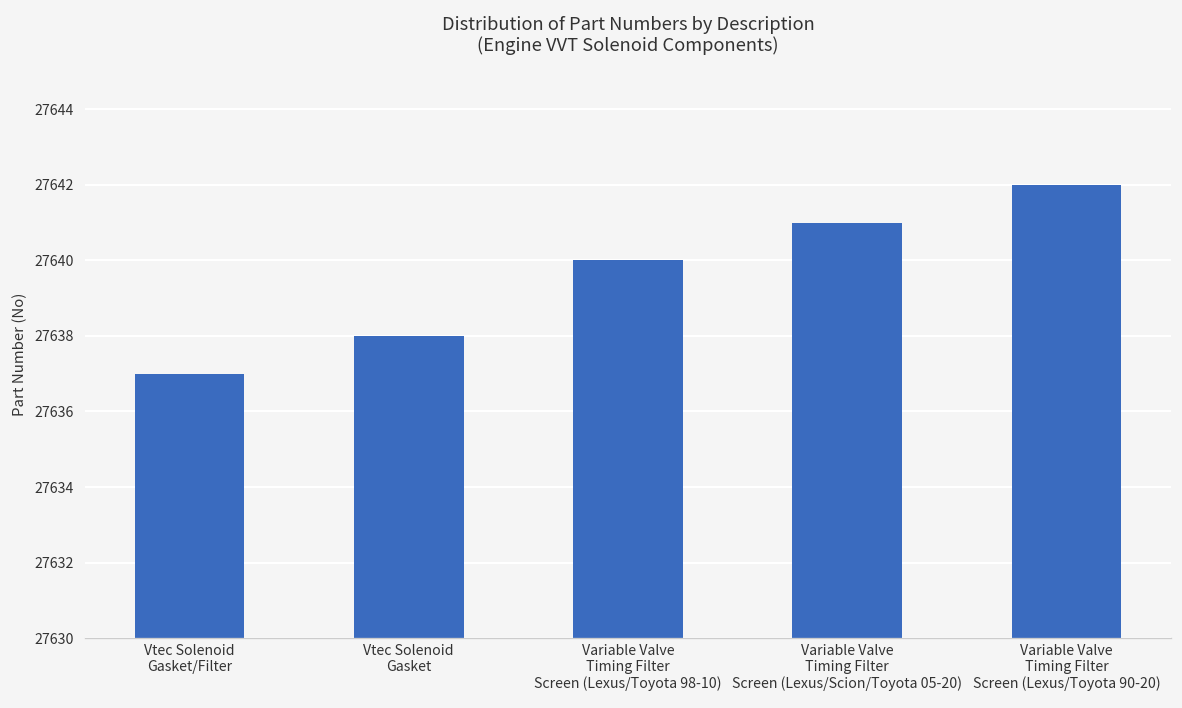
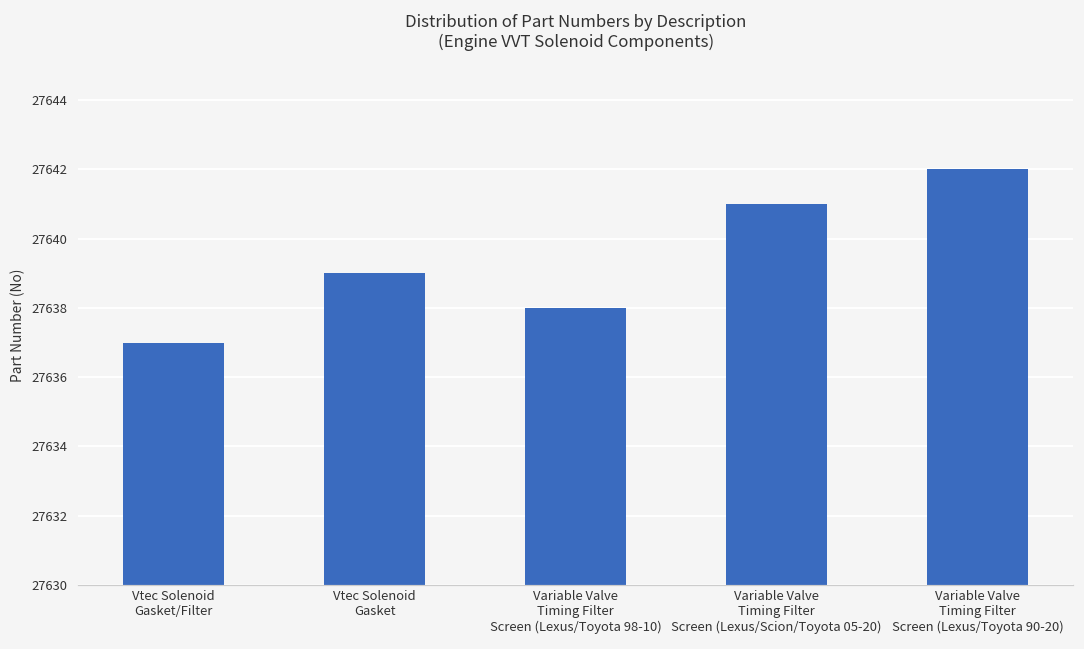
Vtec Solenoid Gasket: 27638 -> 27639
Variable Valve Timing Filter Screen (Lexus/Toyota 98-10): 27640 -> 27638
